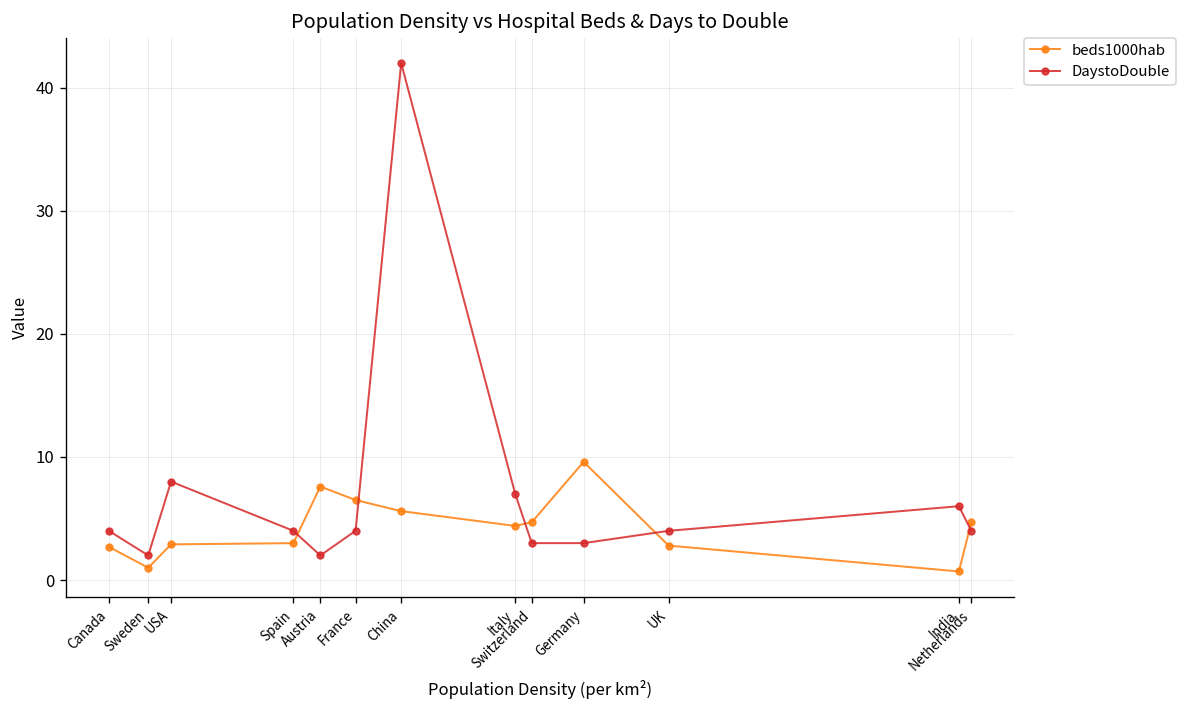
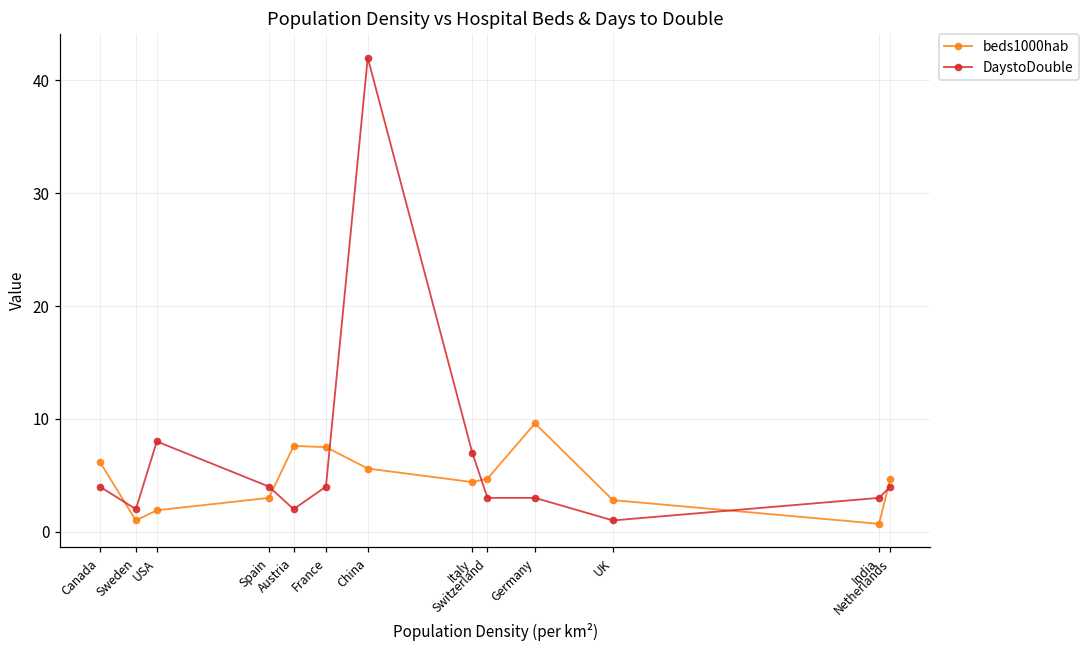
beds1000hab, Canada: 2.7 -> 6.2
beds1000hab, USA: 2.9 -> 1.9
beds1000hab, France: 6.5 -> 7.5
DaystoDouble, UK: 4 -> 1
DaystoDouble, India: 6 -> 3
